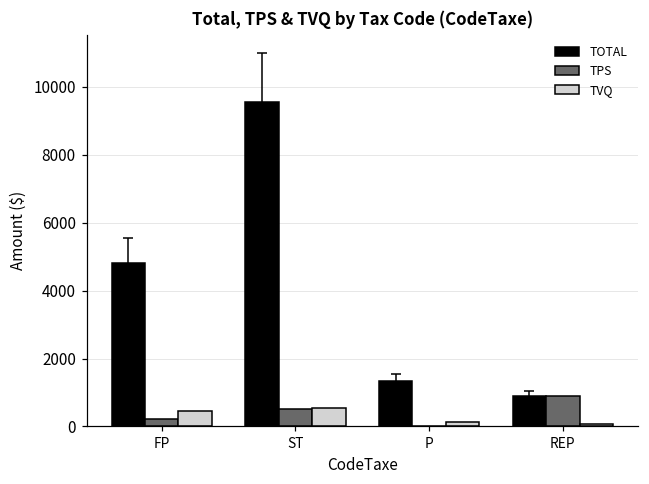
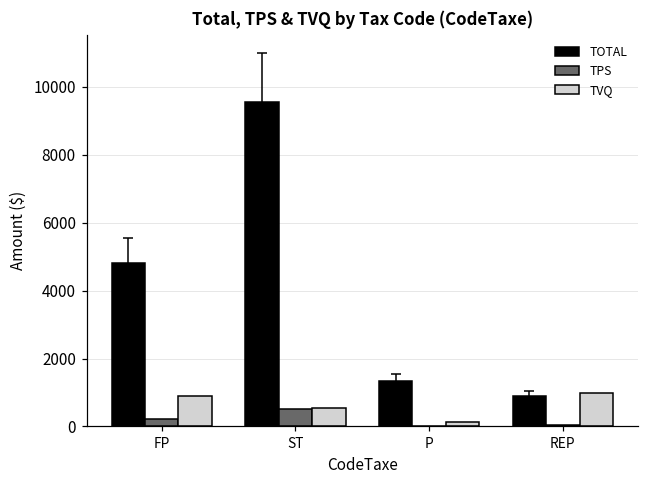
TVQ, FP: 500 -> 900
TPS, REP: 900 -> 0
TVQ, REP: 100 -> 1000
